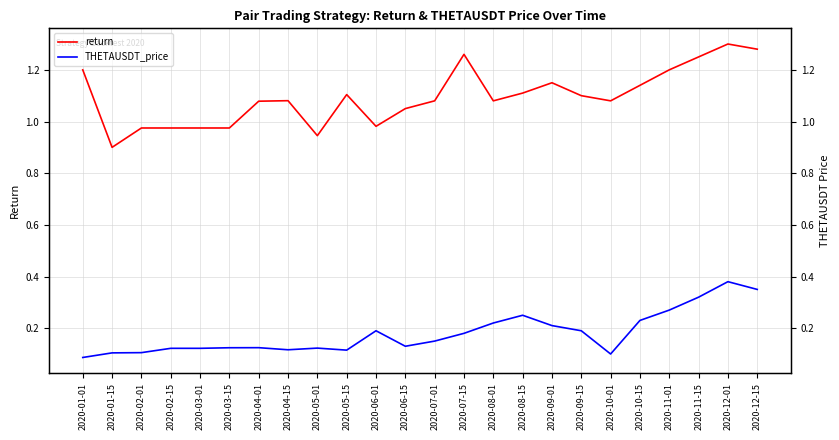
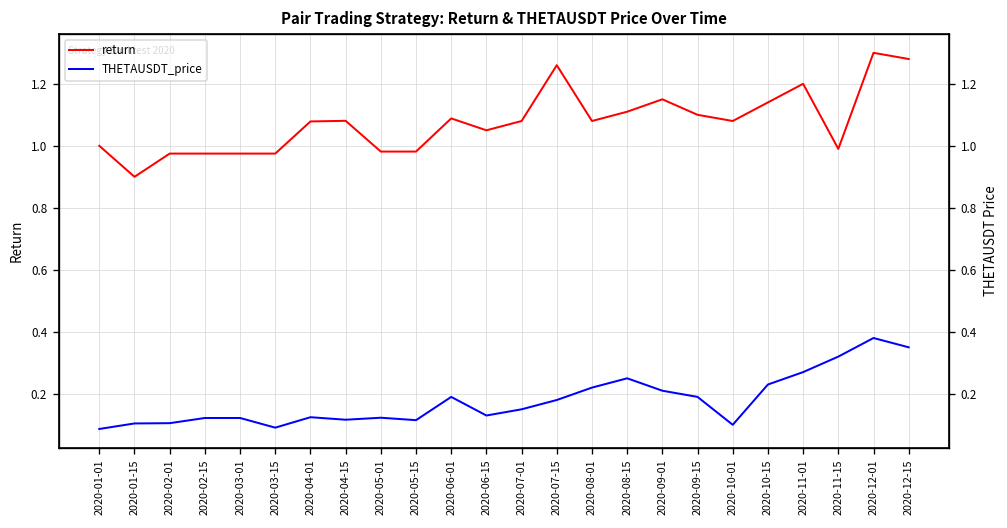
return, 2020-01-01: 1.2 -> 1.0
THETAUSDT_price, 2020-03-15: 0.12 -> 0.09
return, 2020-05-01: 0.95 -> 0.98
return, 2020-05-15: 1.10 -> 0.98
return, 2020-06-01: 0.98 -> 1.09
return, 2020-11-15: 1.25 -> 0.99
